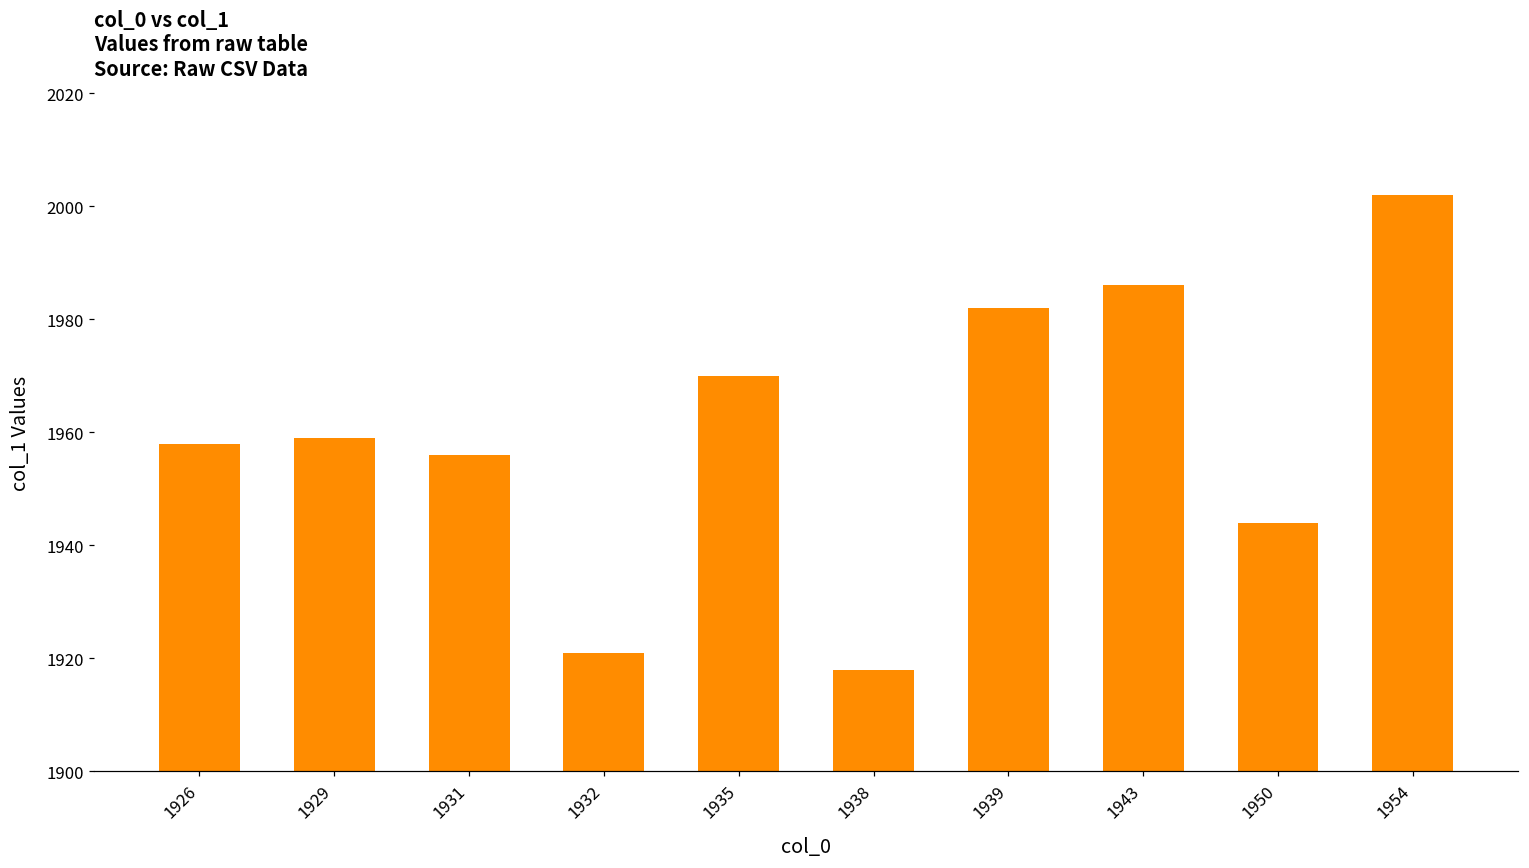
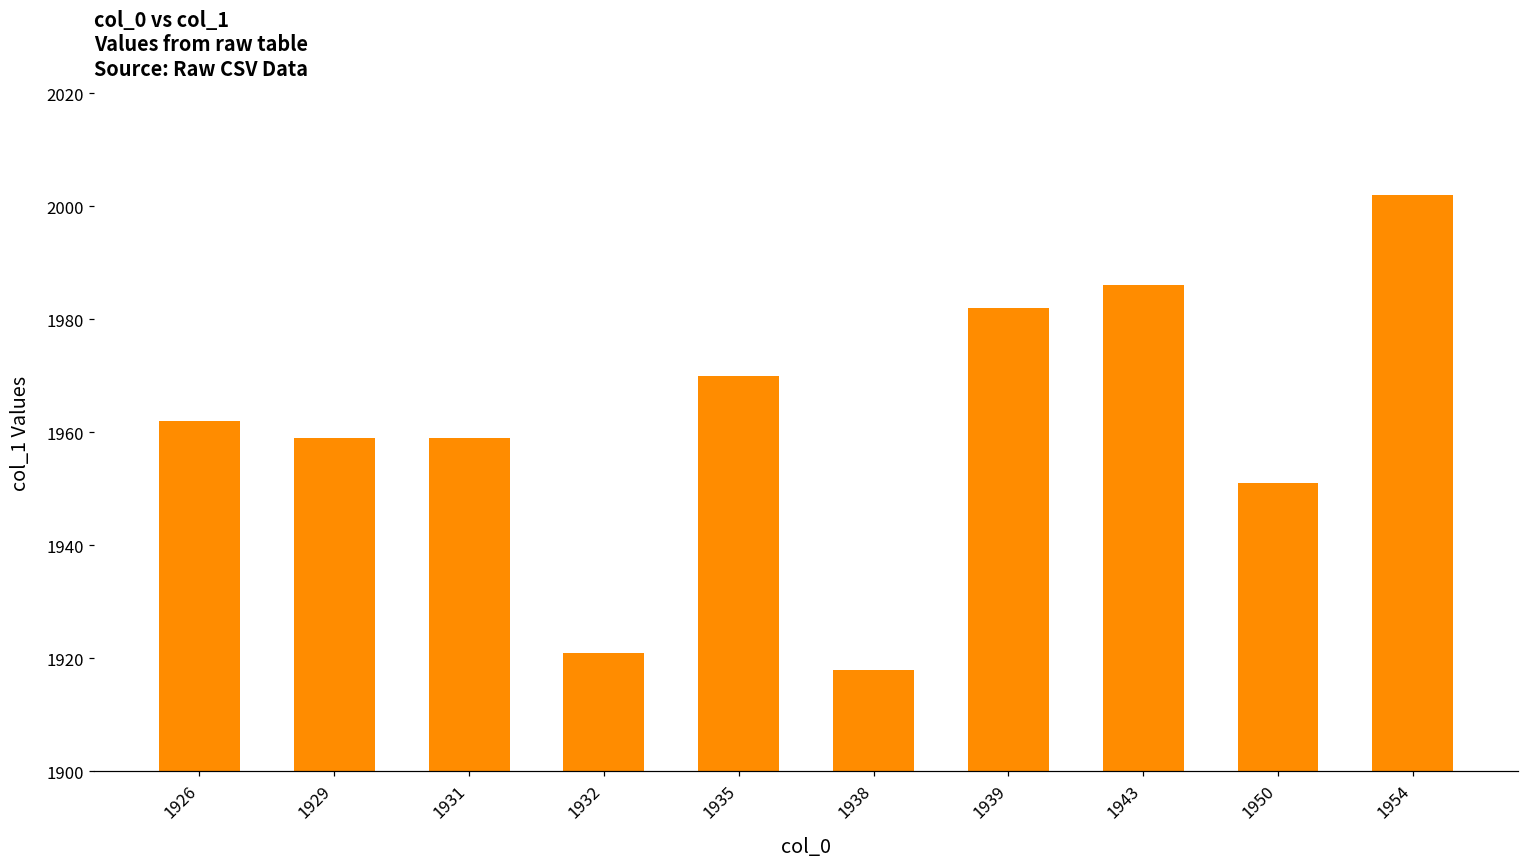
1926: 1958 -> 1962
1931: 1956 -> 1959
1950: 1944 -> 1951
